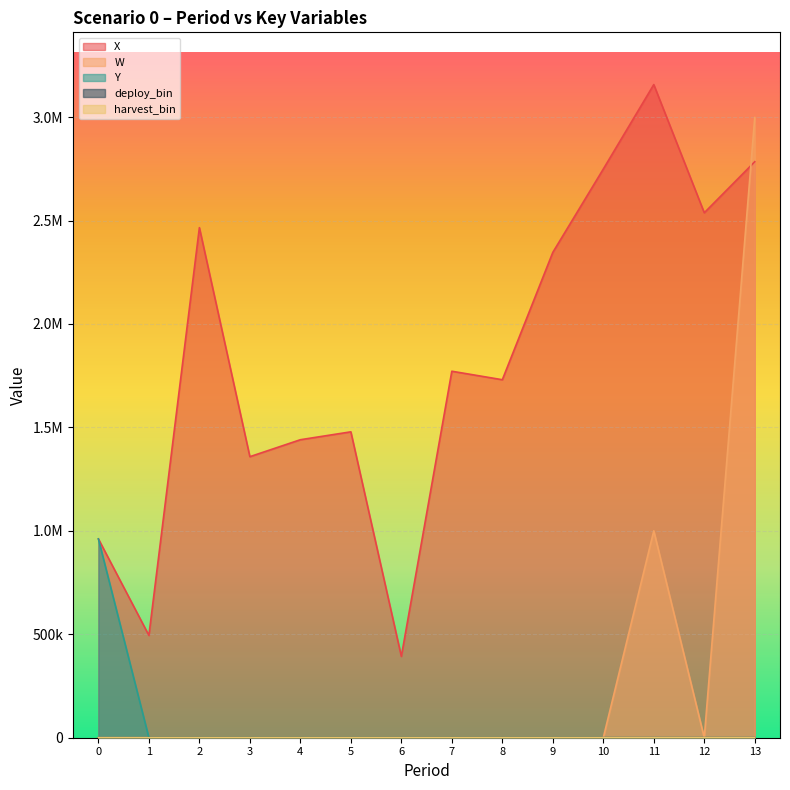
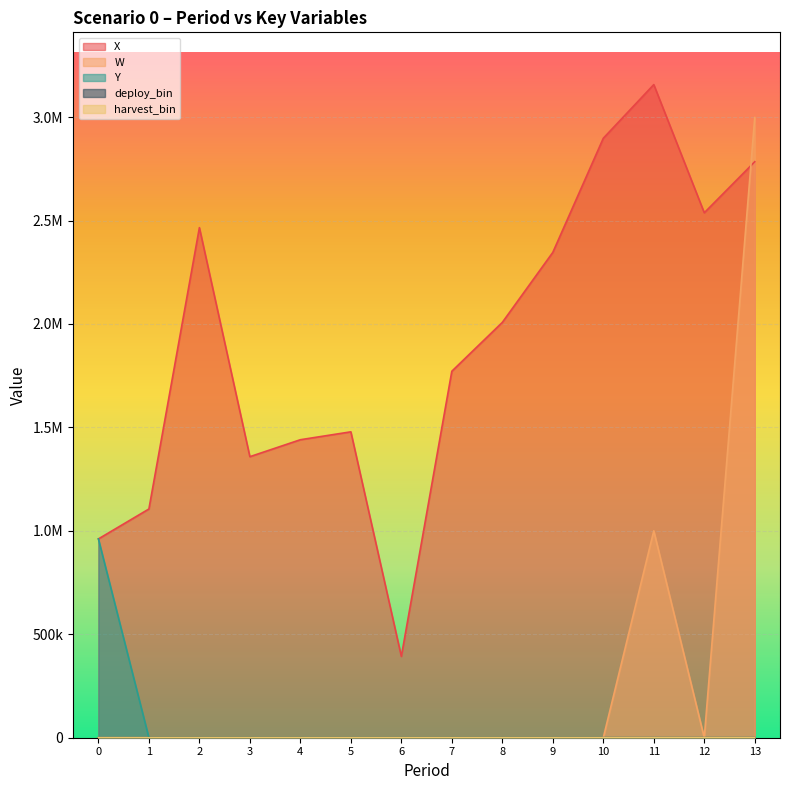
X, 1: 490000 -> 1110000
X, 8: 1730000 -> 2010000
X, 10: 2750000 -> 2900000
